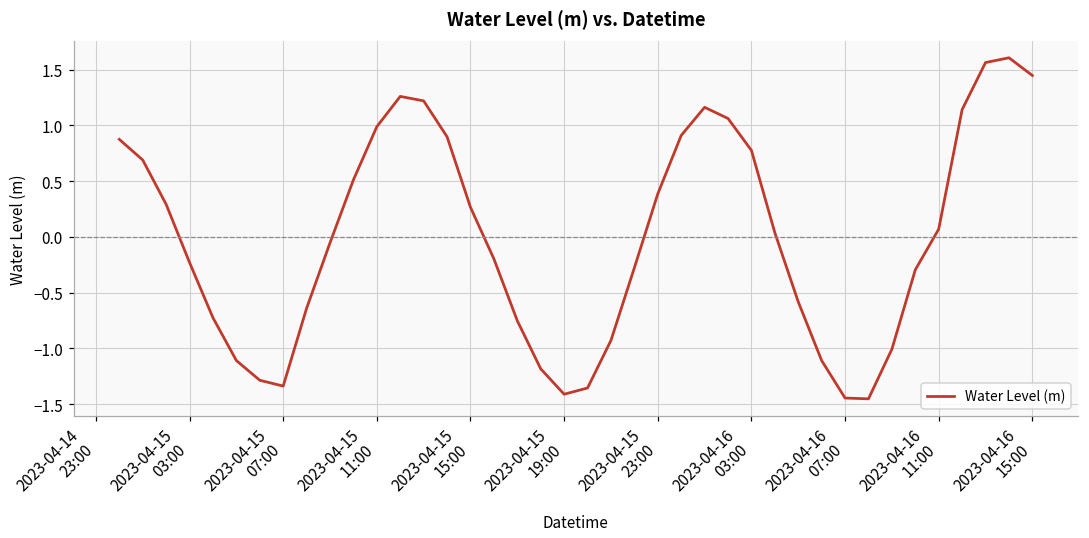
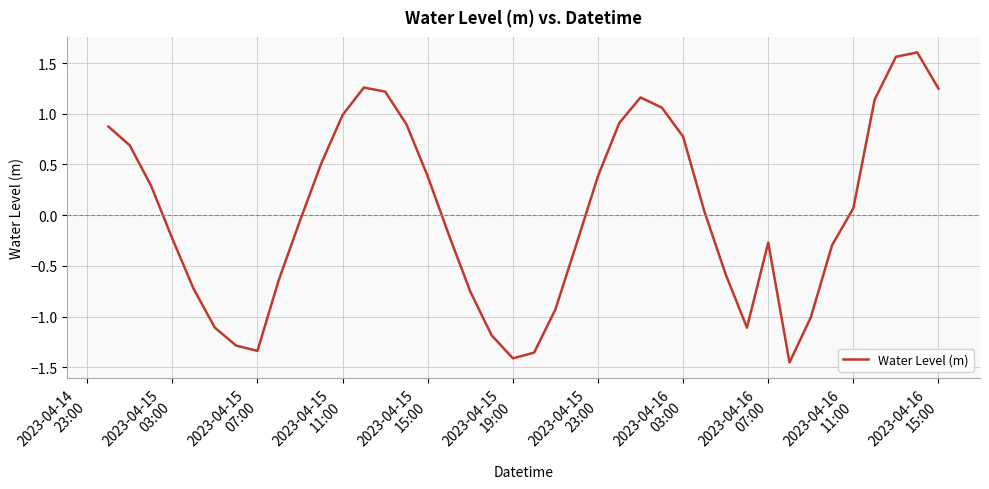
2023-04-15 15:00: 0.26 -> 0.38
2023-04-16 07:00: -1.45 -> -0.27
2023-04-16 15:00: 1.45 -> 1.25
